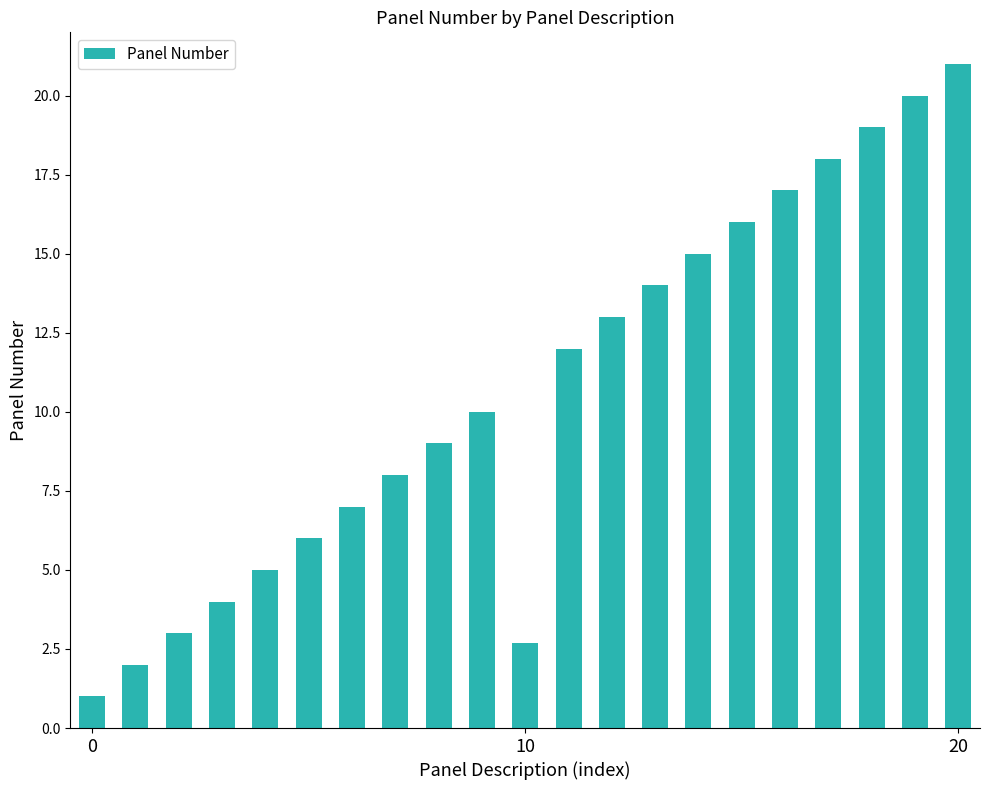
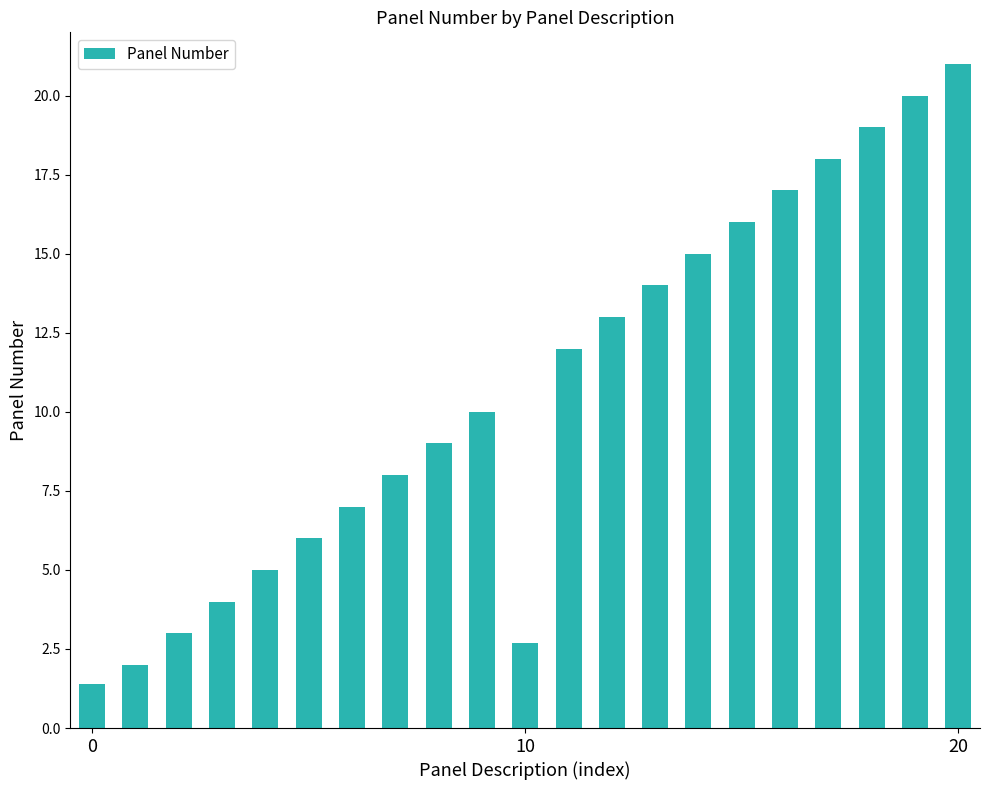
0: 1.0 -> 1.4
